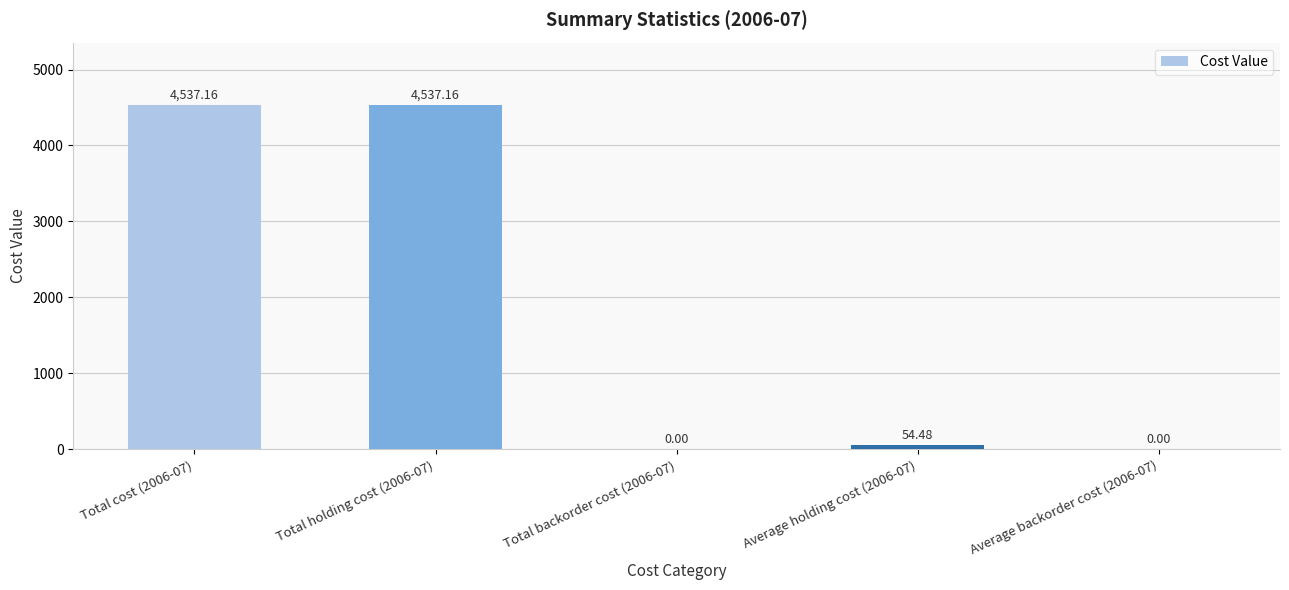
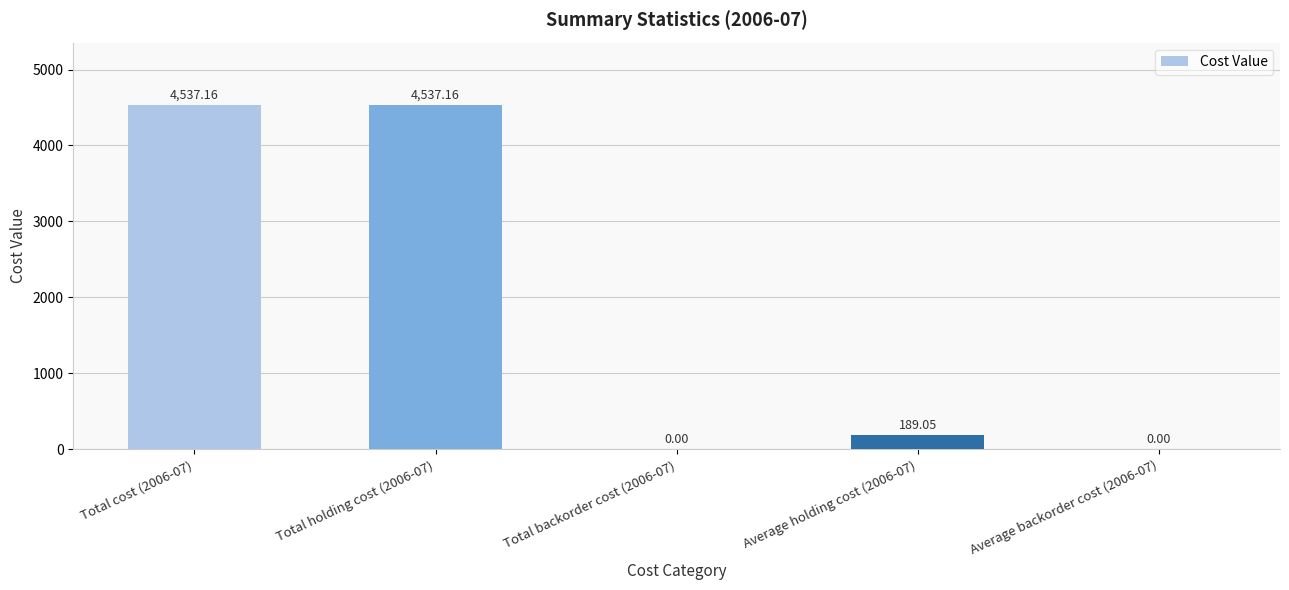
Average holding cost (2006-07): 54.48 -> 189.05
